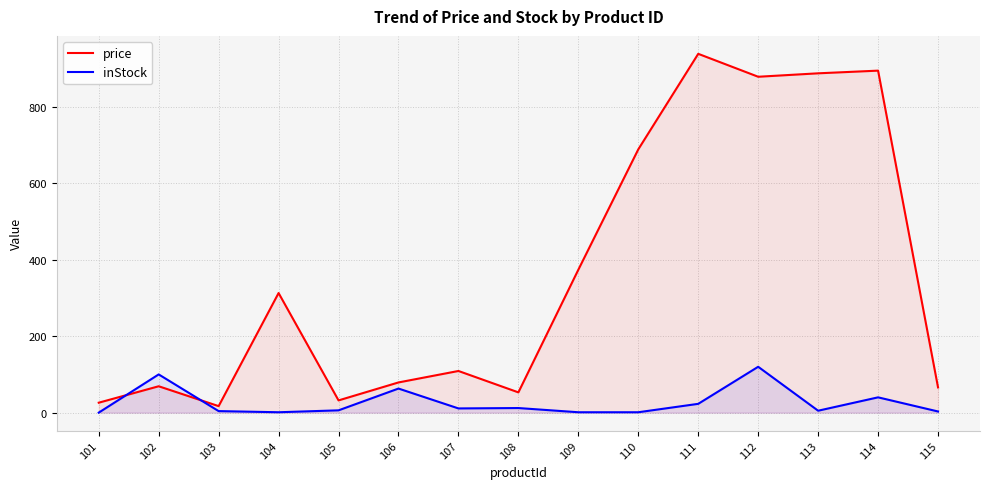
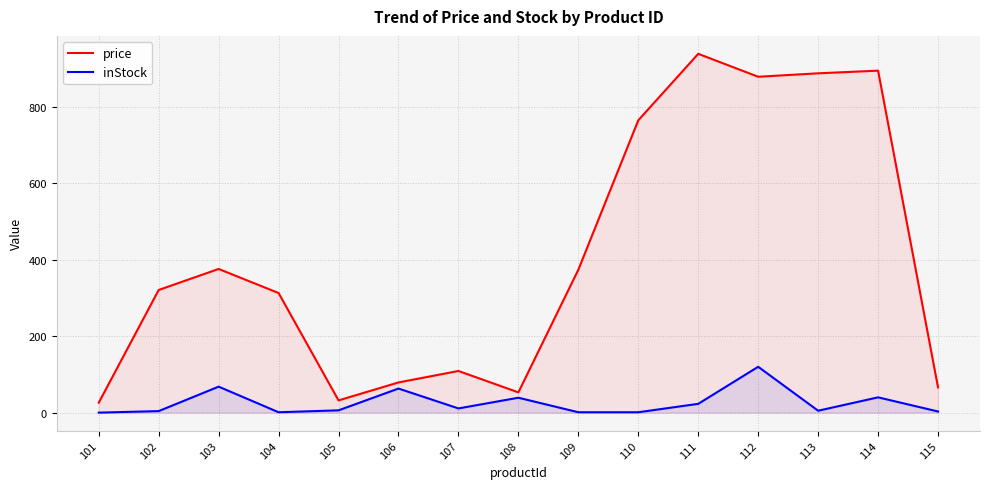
price, 102: 70 -> 320
inStock, 102: 100 -> 0
price, 103: 20 -> 380
inStock, 103: 0 -> 70
inStock, 108: 10 -> 40
price, 110: 690 -> 770
